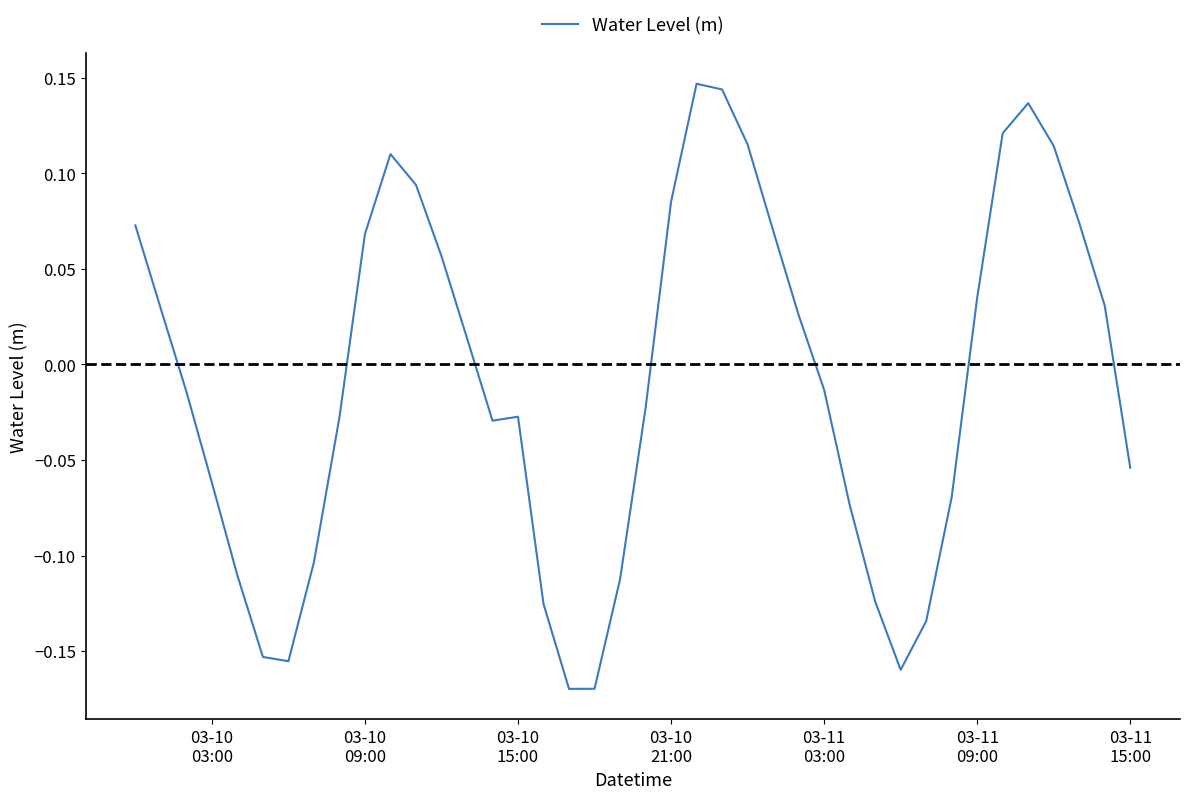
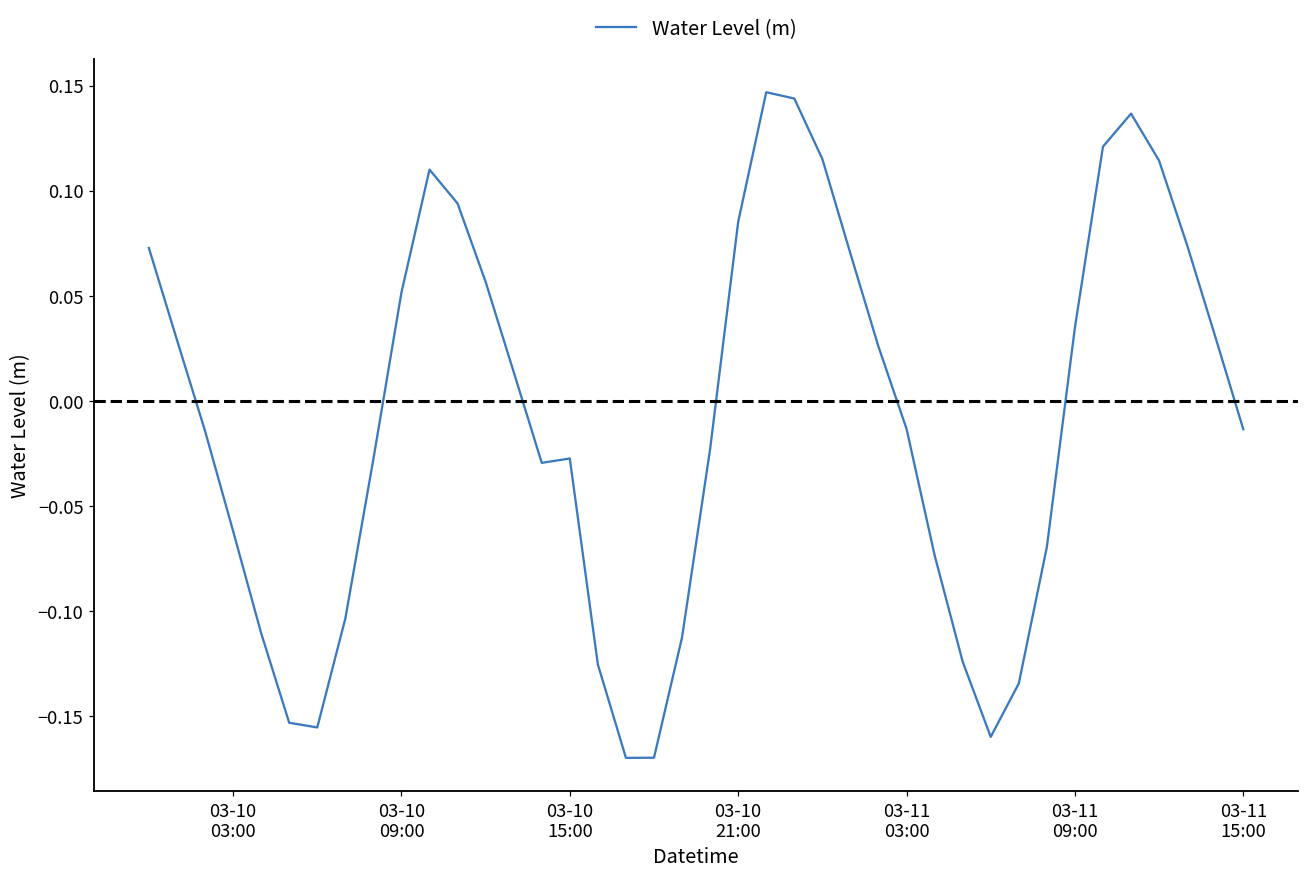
03-10 09:00: 0.068 -> 0.052
03-11 15:00: -0.054 -> -0.013
